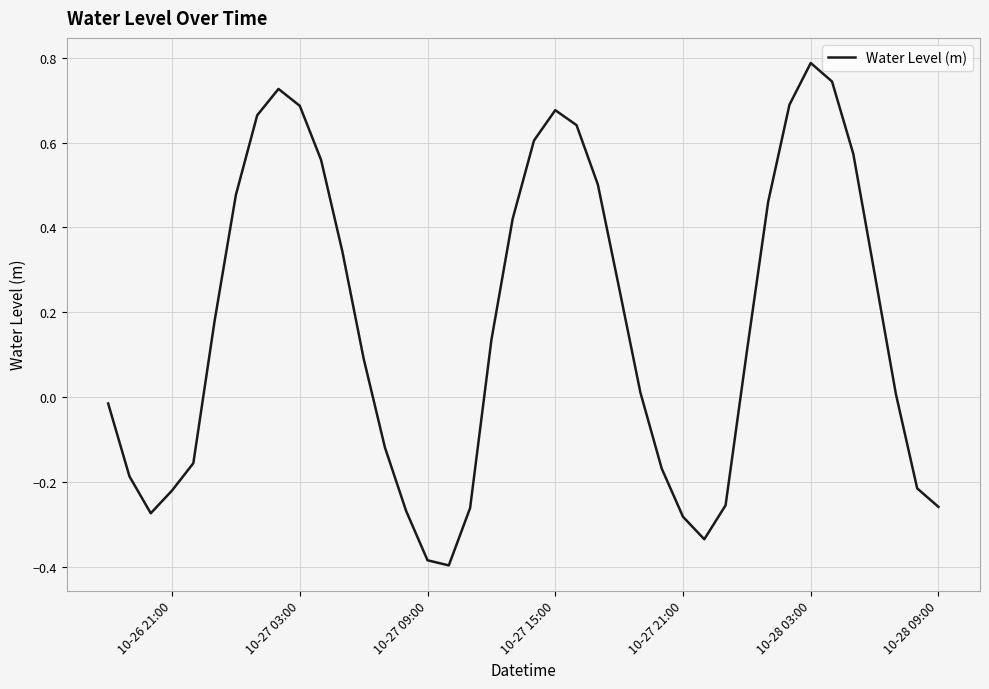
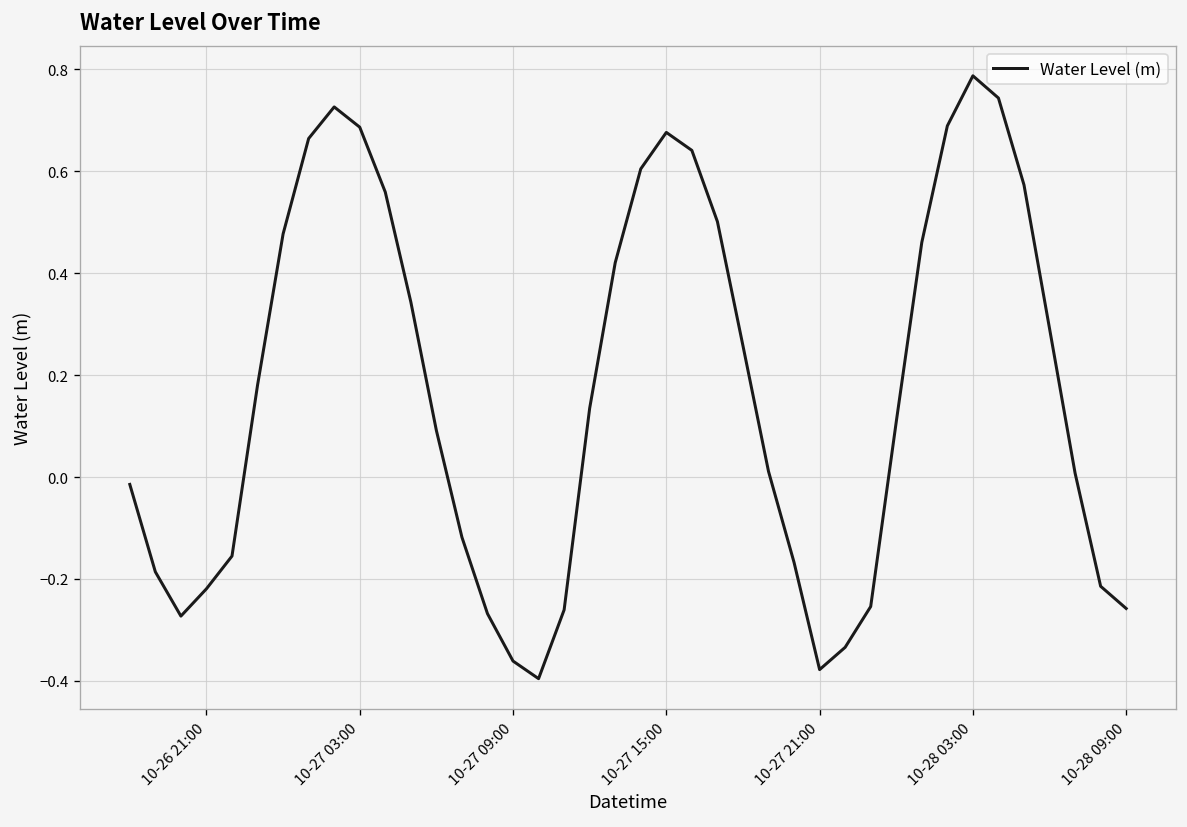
10-27 09:00: -0.38 -> -0.36
10-27 21:00: -0.28 -> -0.38
